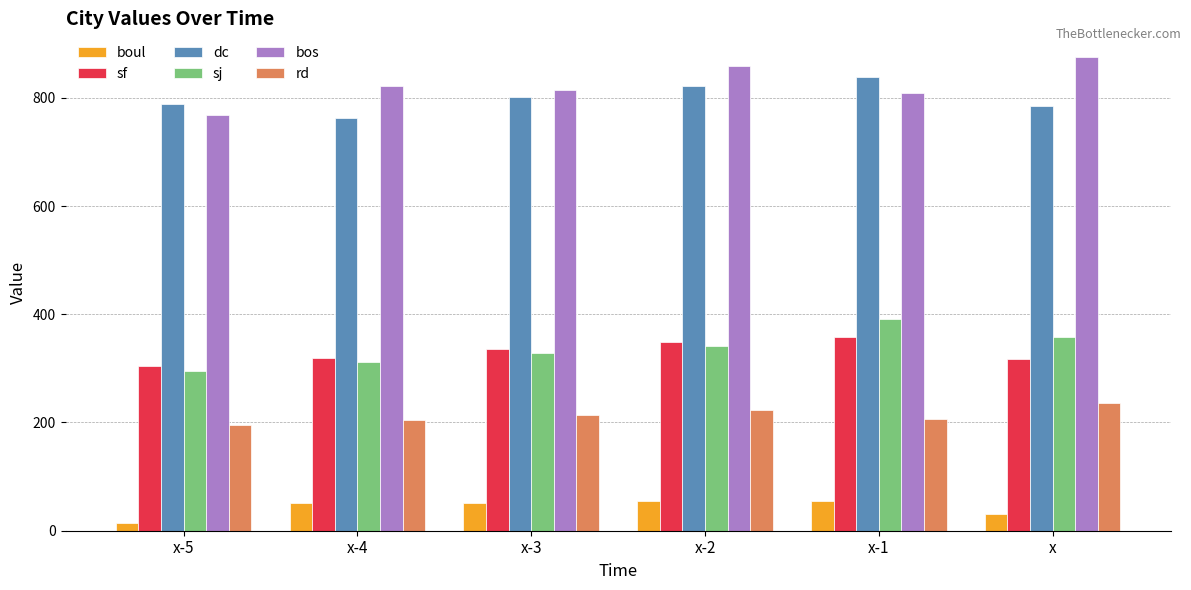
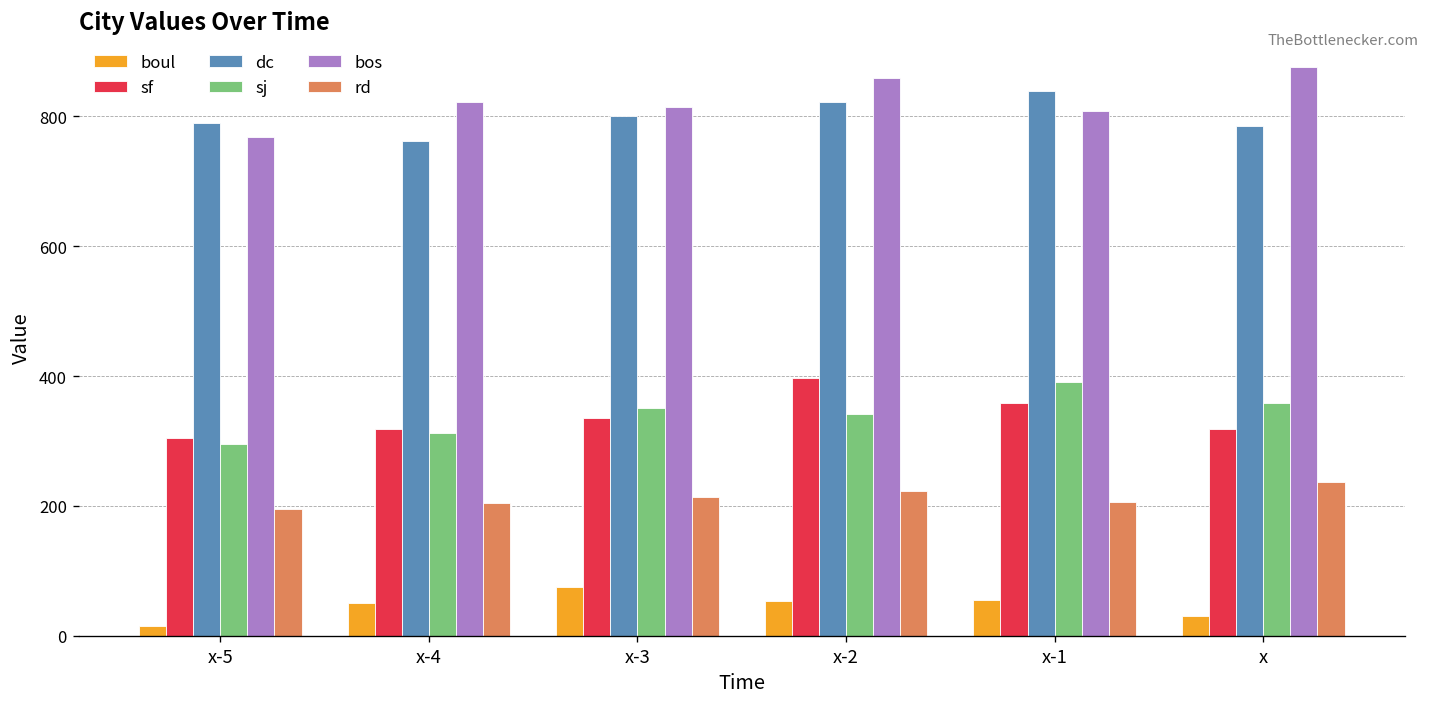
boul, x-3: 50 -> 80
sj, x-3: 330 -> 350
sf, x-2: 350 -> 400
